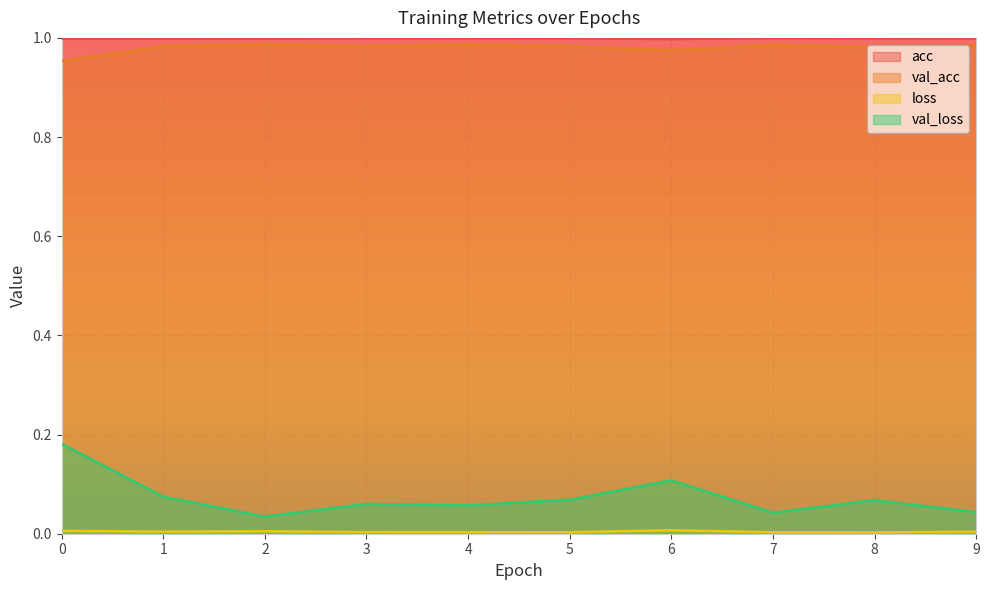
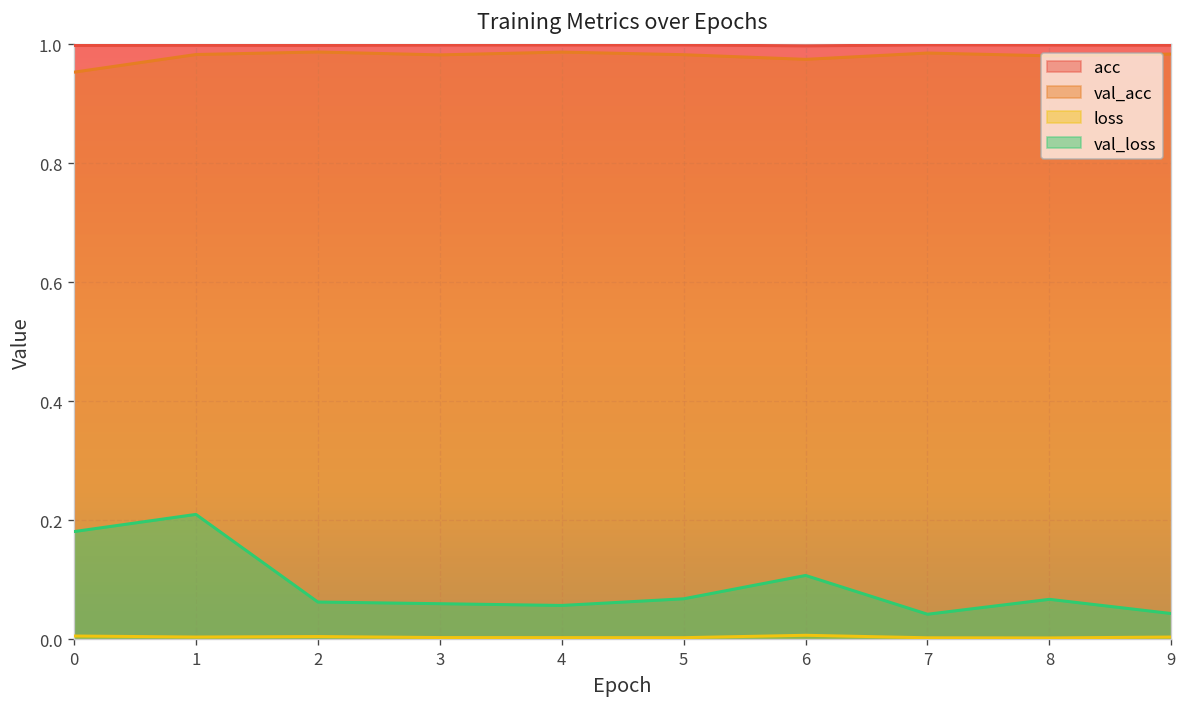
val_loss, 1: 0.07 -> 0.21
val_loss, 2: 0.03 -> 0.06
